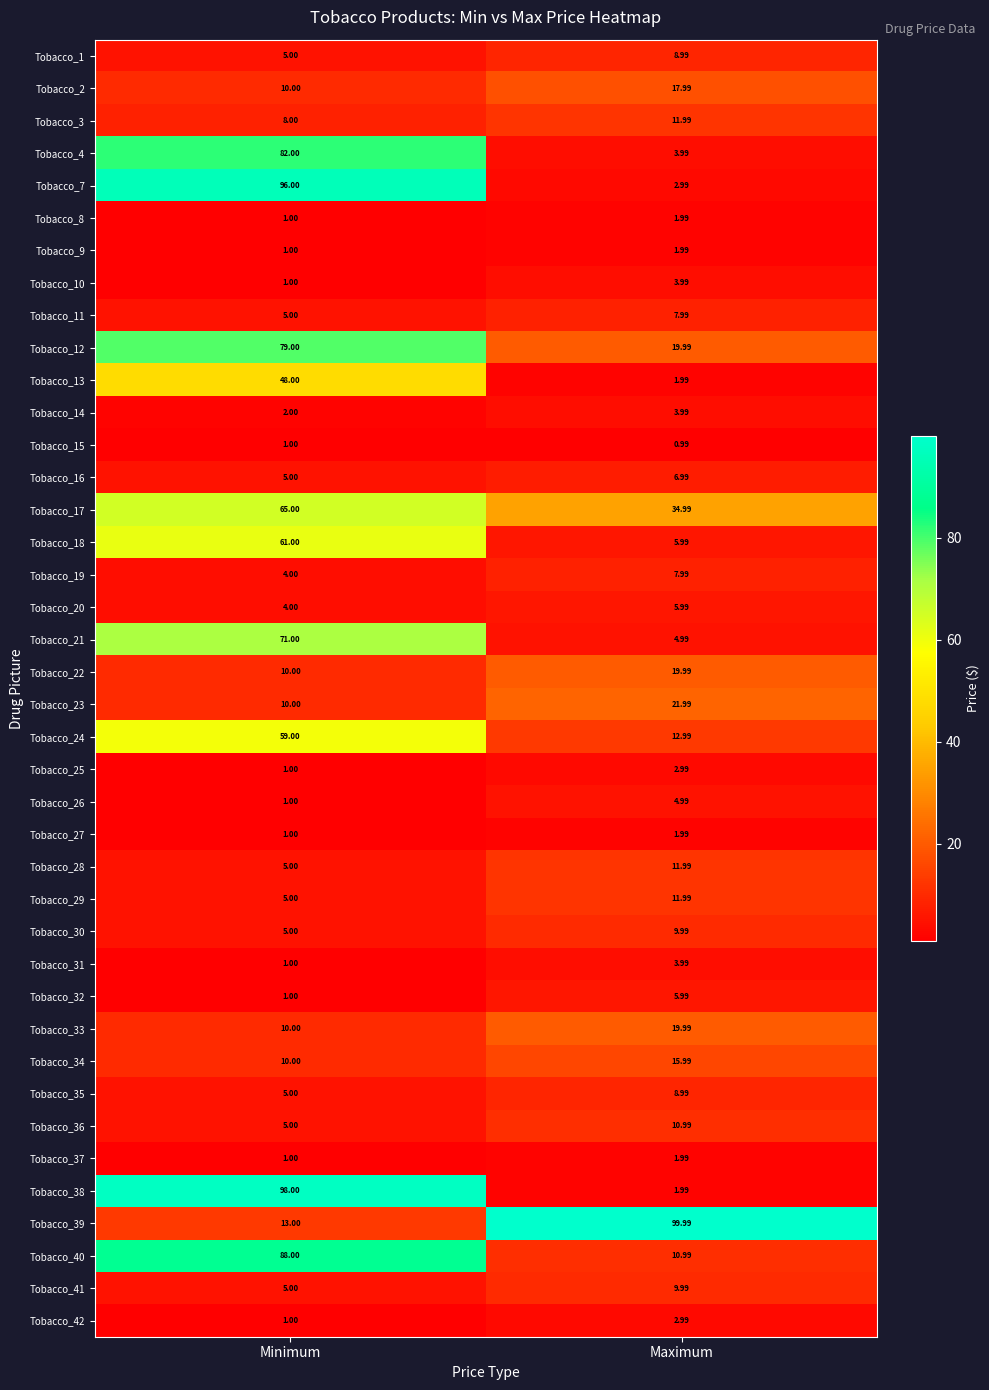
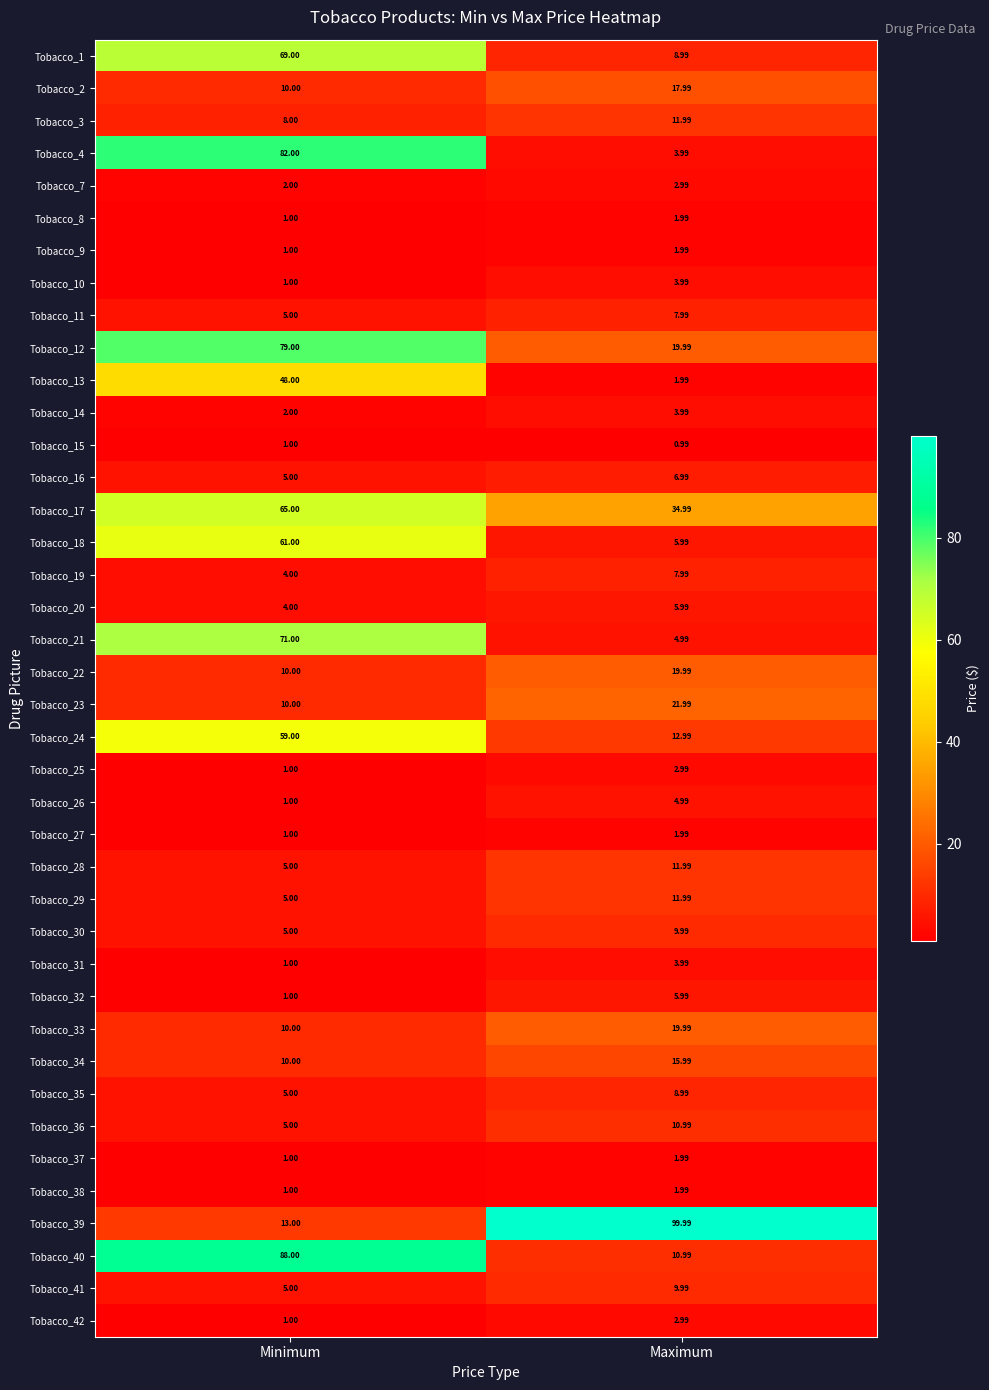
Tobacco_1, Minimum: 5.00 -> 69.00
Tobacco_7, Minimum: 96.00 -> 2.00
Tobacco_38, Minimum: 98.00 -> 1.00
